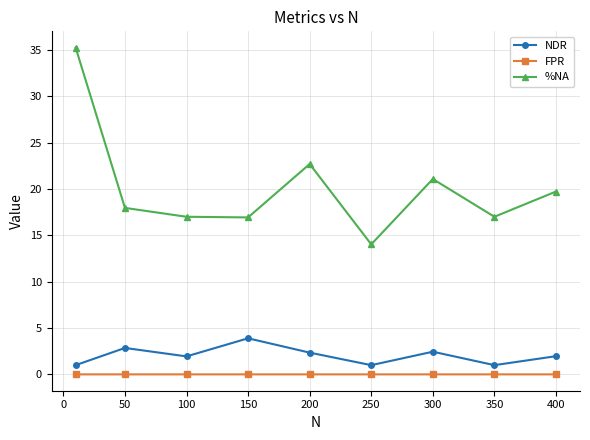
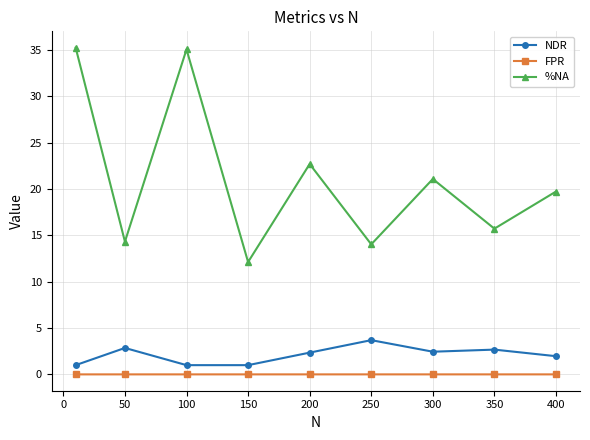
%NA, 50: 18 -> 14
NDR, 100: 2 -> 1
%NA, 100: 17 -> 35
NDR, 150: 4 -> 1
%NA, 150: 17 -> 12
NDR, 250: 1 -> 4
NDR, 350: 1 -> 3
%NA, 350: 17 -> 16
